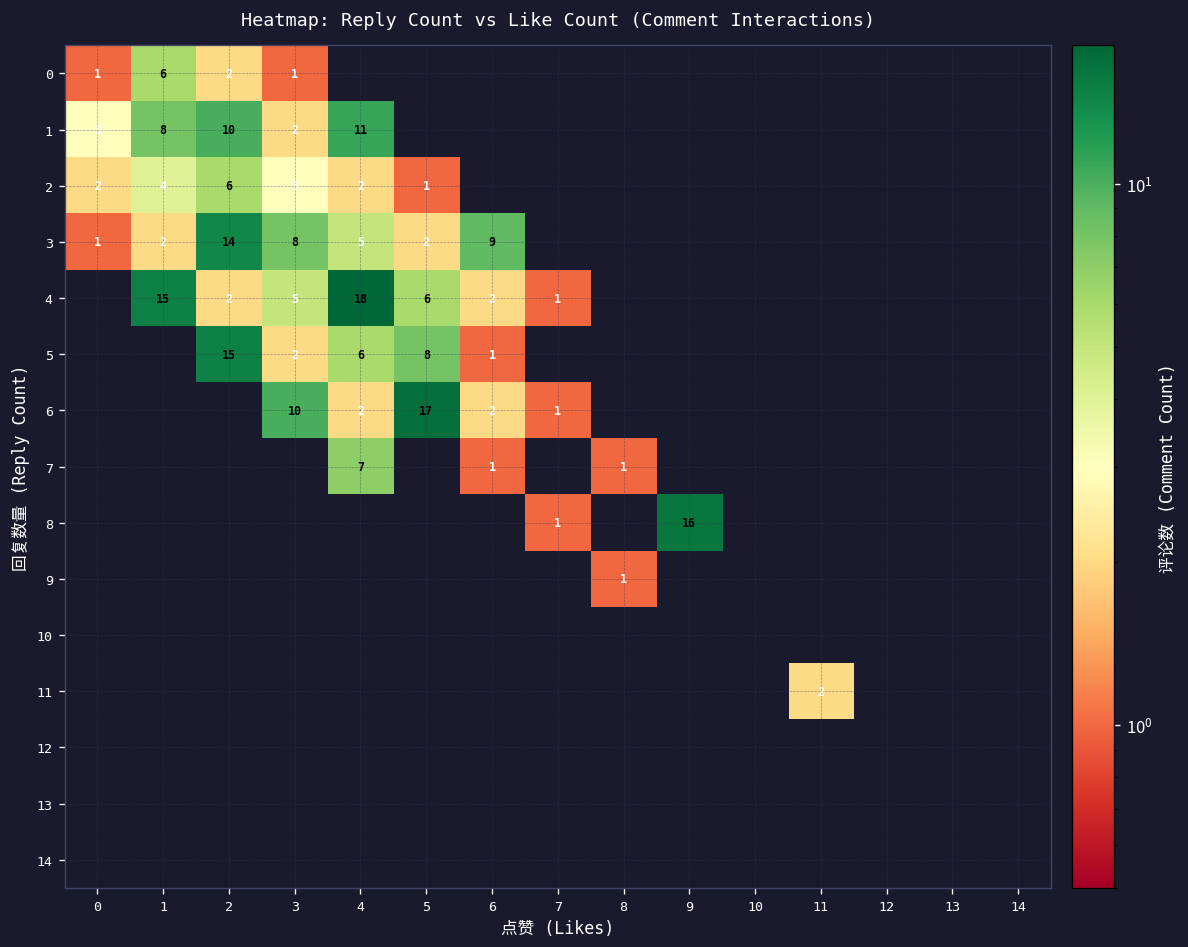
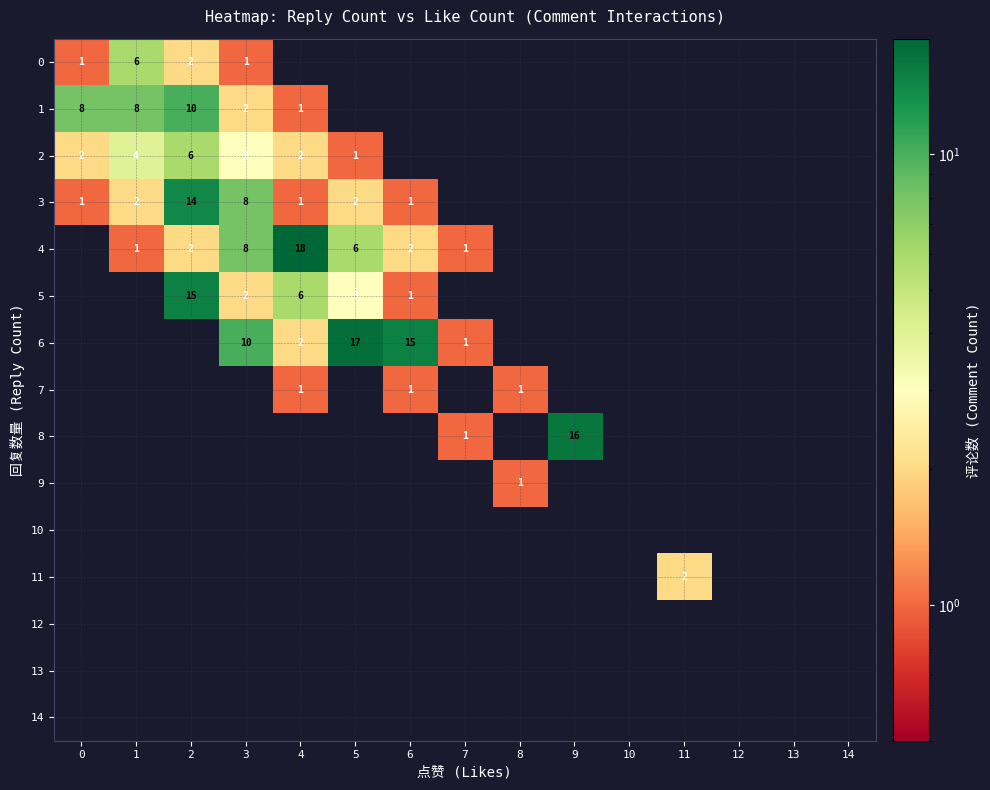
1, 0: 3 -> 8
1, 4: 11 -> 1
3, 4: 5 -> 1
3, 6: 9 -> 1
4, 1: 15 -> 1
4, 3: 5 -> 8
5, 5: 8 -> 3
6, 6: 2 -> 15
7, 4: 7 -> 1
